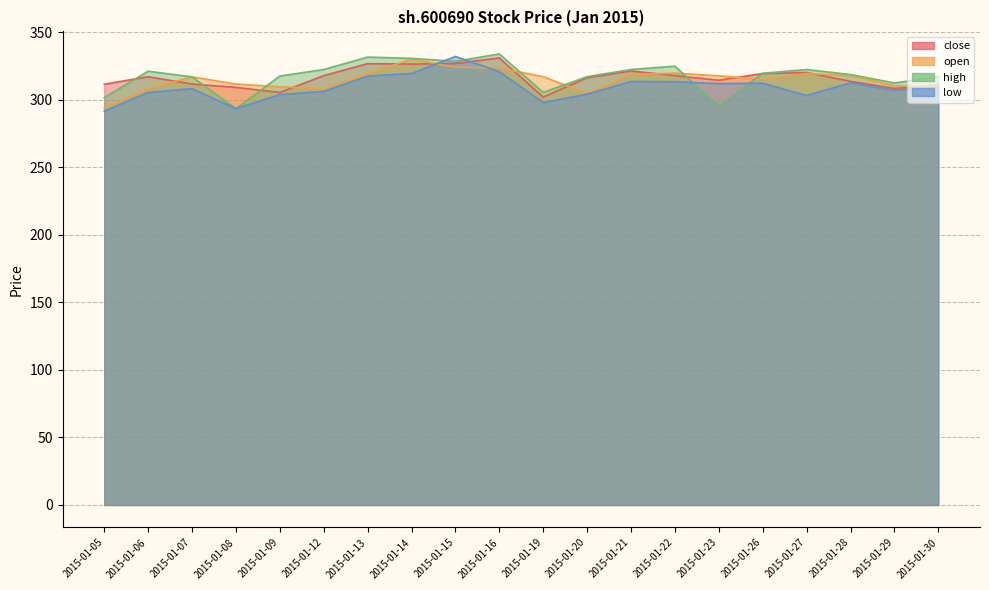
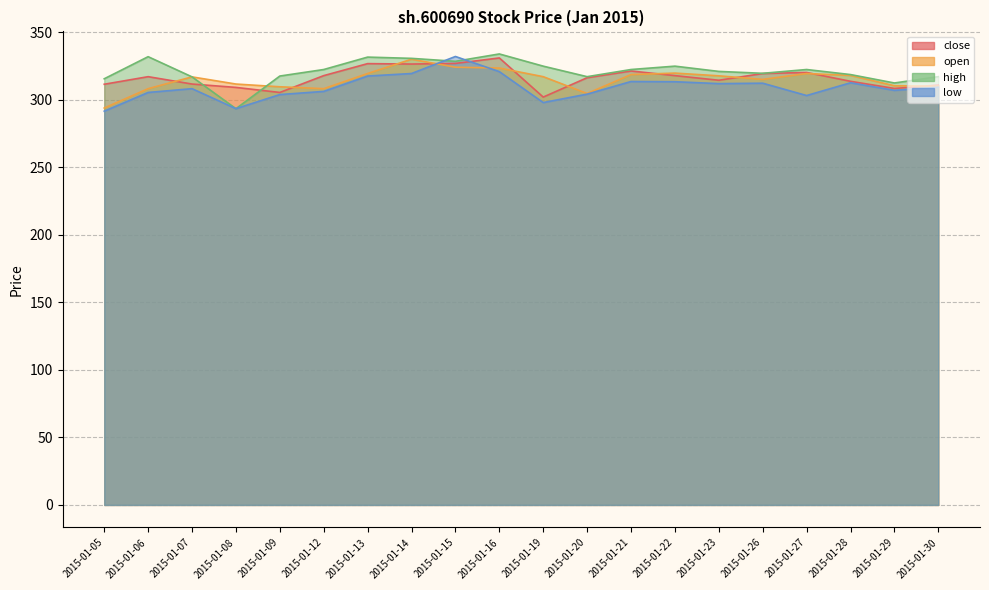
high, 2015-01-05: 302 -> 316
high, 2015-01-06: 321 -> 332
high, 2015-01-19: 306 -> 325
high, 2015-01-23: 295 -> 321
